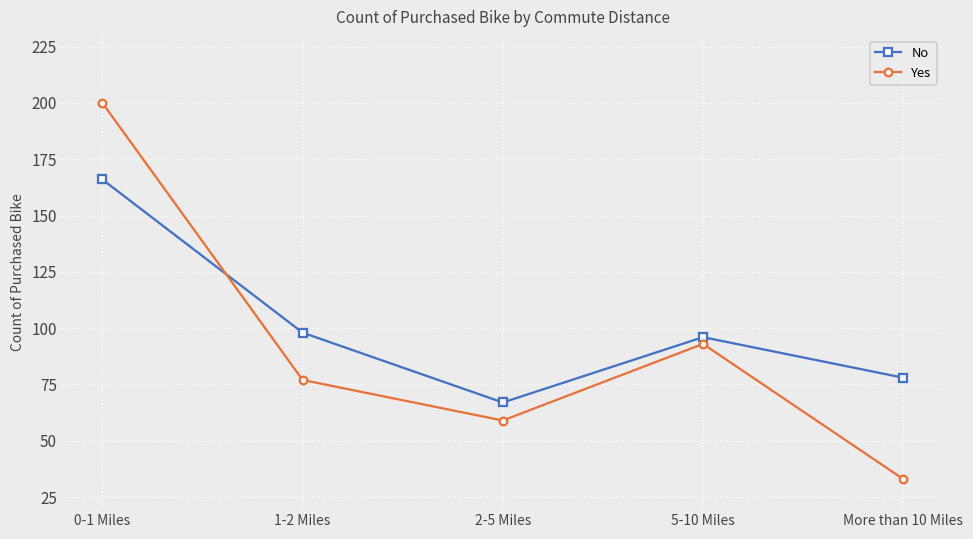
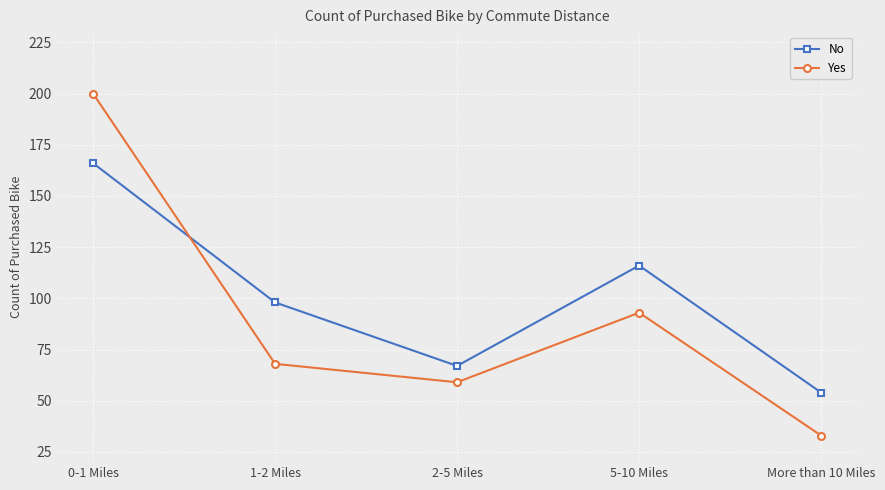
Yes, 1-2 Miles: 77 -> 68
No, 5-10 Miles: 96 -> 116
No, More than 10 Miles: 78 -> 54
